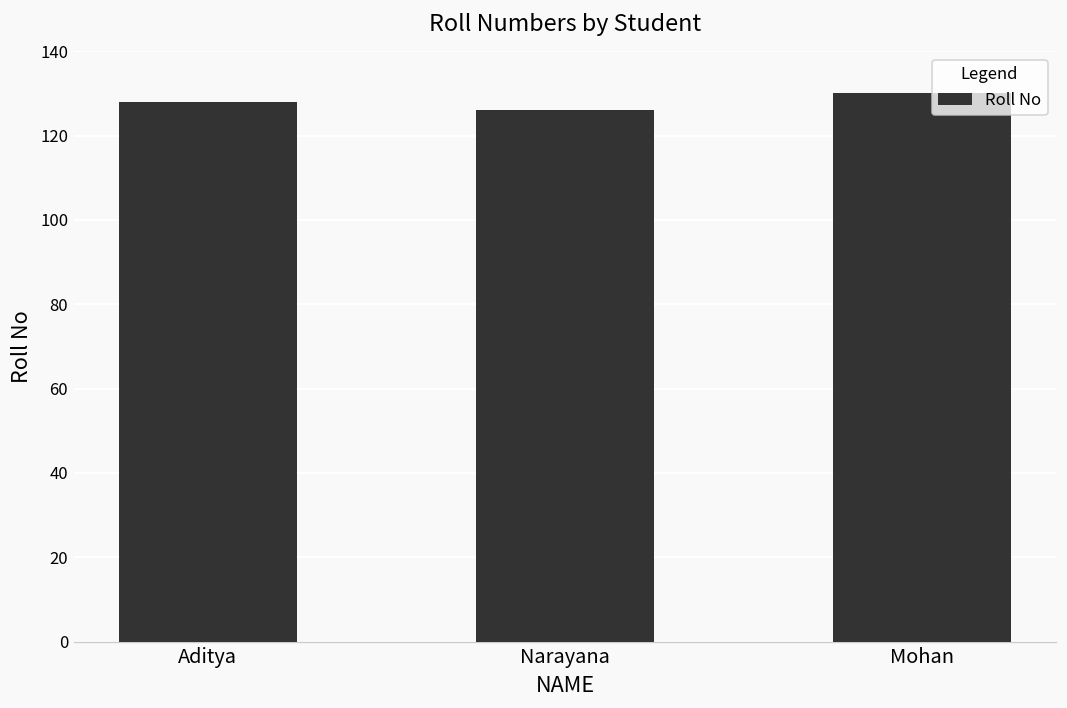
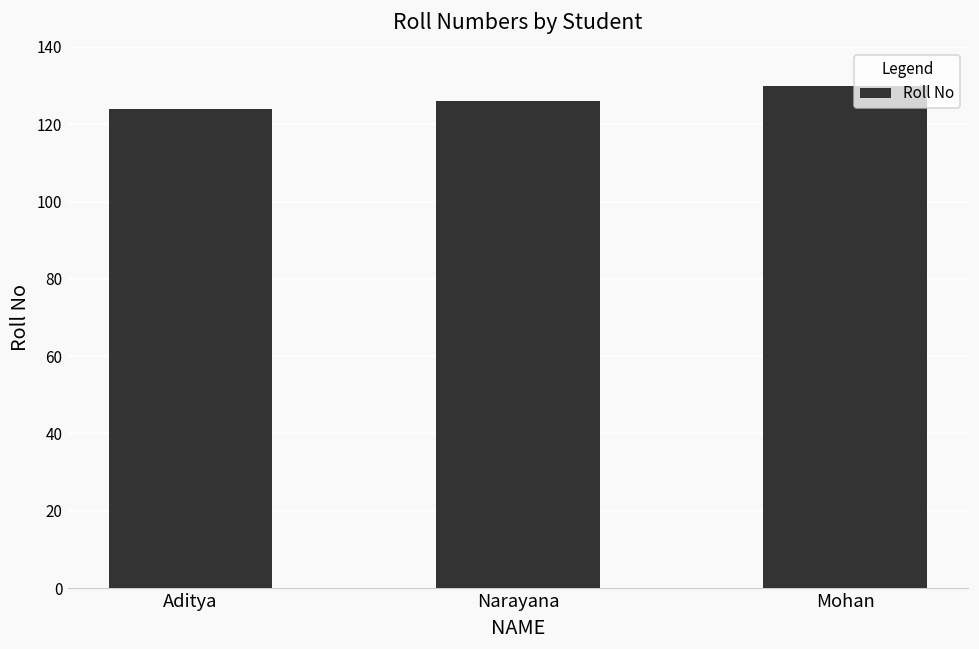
Aditya: 128 -> 124
